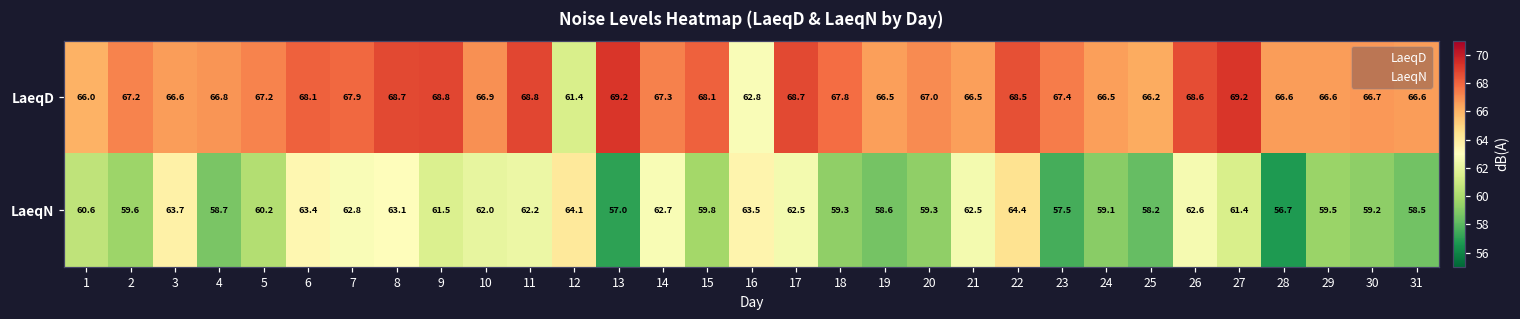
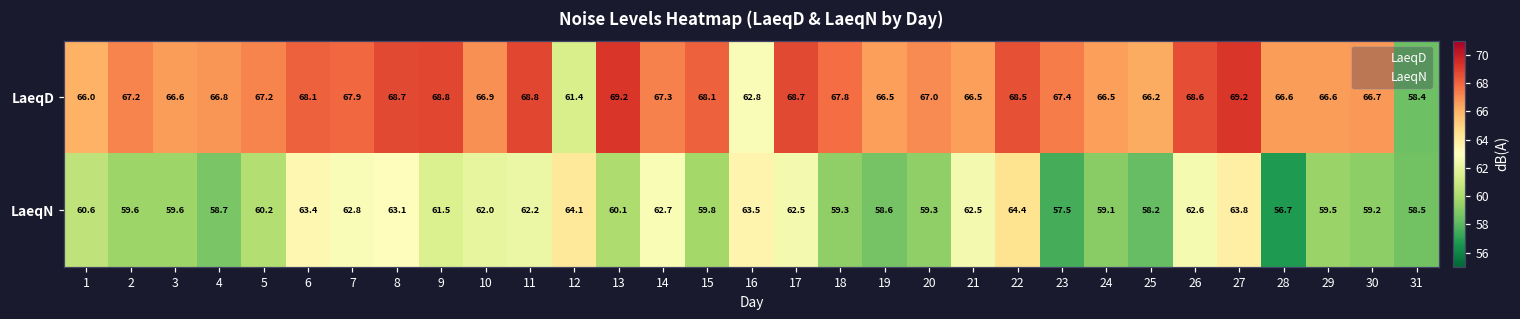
LaeqD, 31: 66.6 -> 58.4
LaeqN, 3: 63.7 -> 59.6
LaeqN, 13: 57.0 -> 60.1
LaeqN, 27: 61.4 -> 63.8
